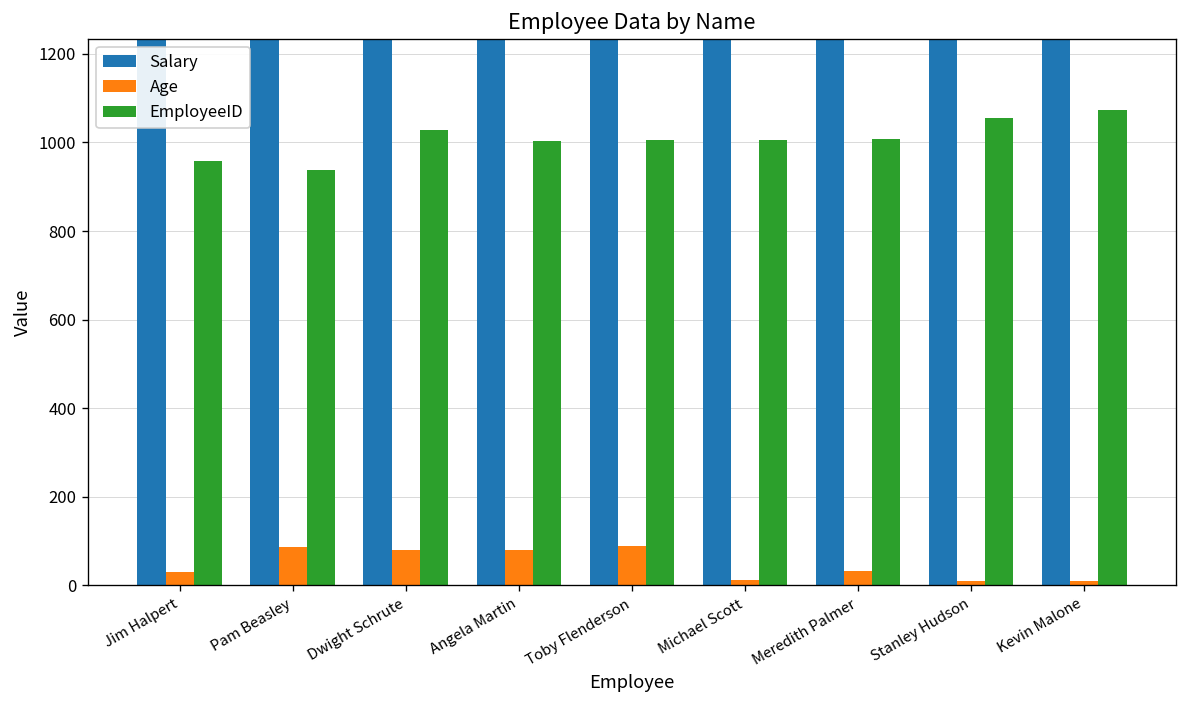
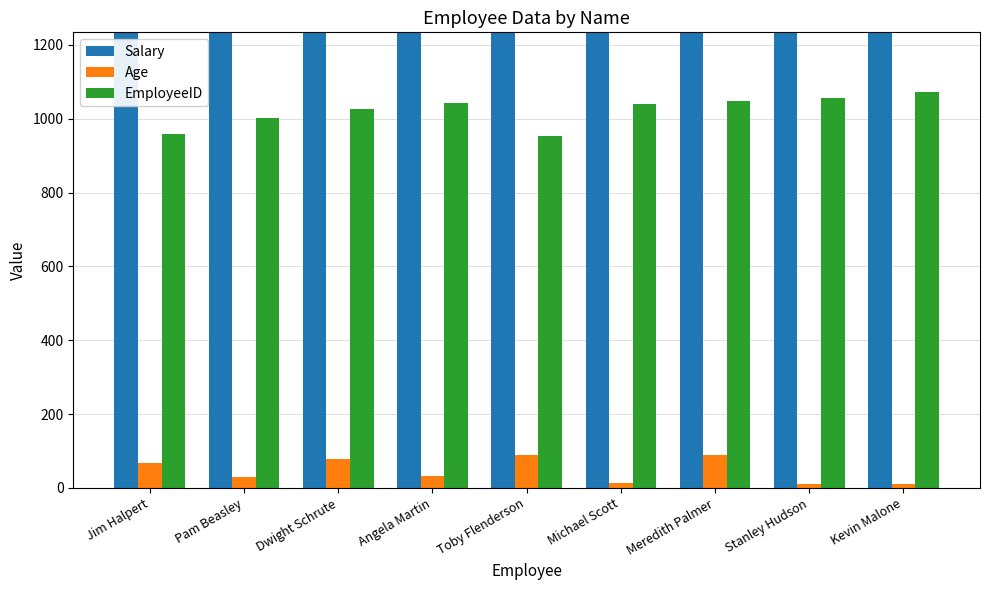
Age, Jim Halpert: 30 -> 70
Age, Pam Beasley: 90 -> 30
EmployeeID, Pam Beasley: 940 -> 1000
Age, Angela Martin: 80 -> 30
EmployeeID, Angela Martin: 1000 -> 1040
EmployeeID, Toby Flenderson: 1010 -> 950
EmployeeID, Michael Scott: 1010 -> 1040
Age, Meredith Palmer: 30 -> 90
EmployeeID, Meredith Palmer: 1010 -> 1050
